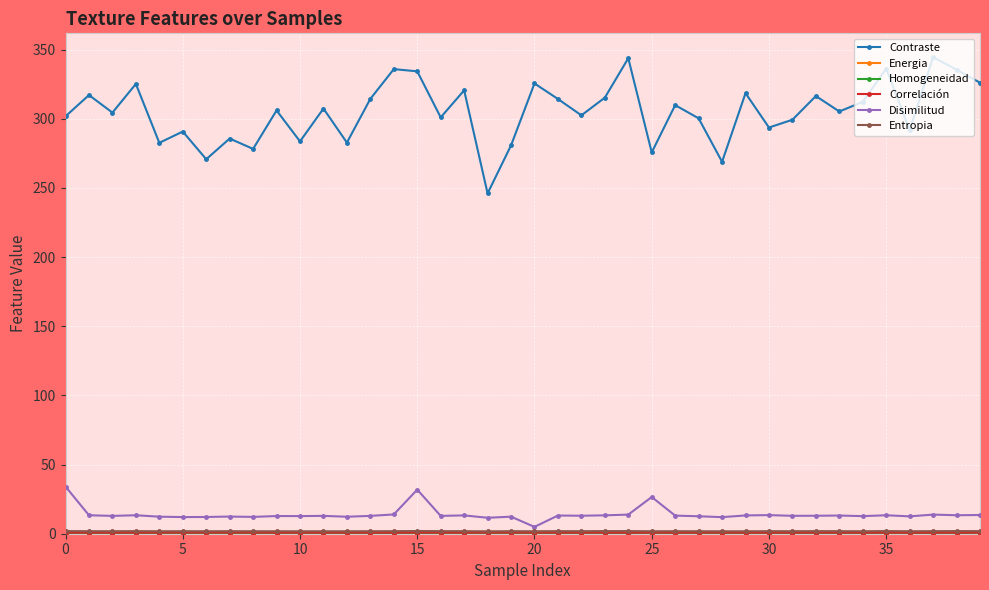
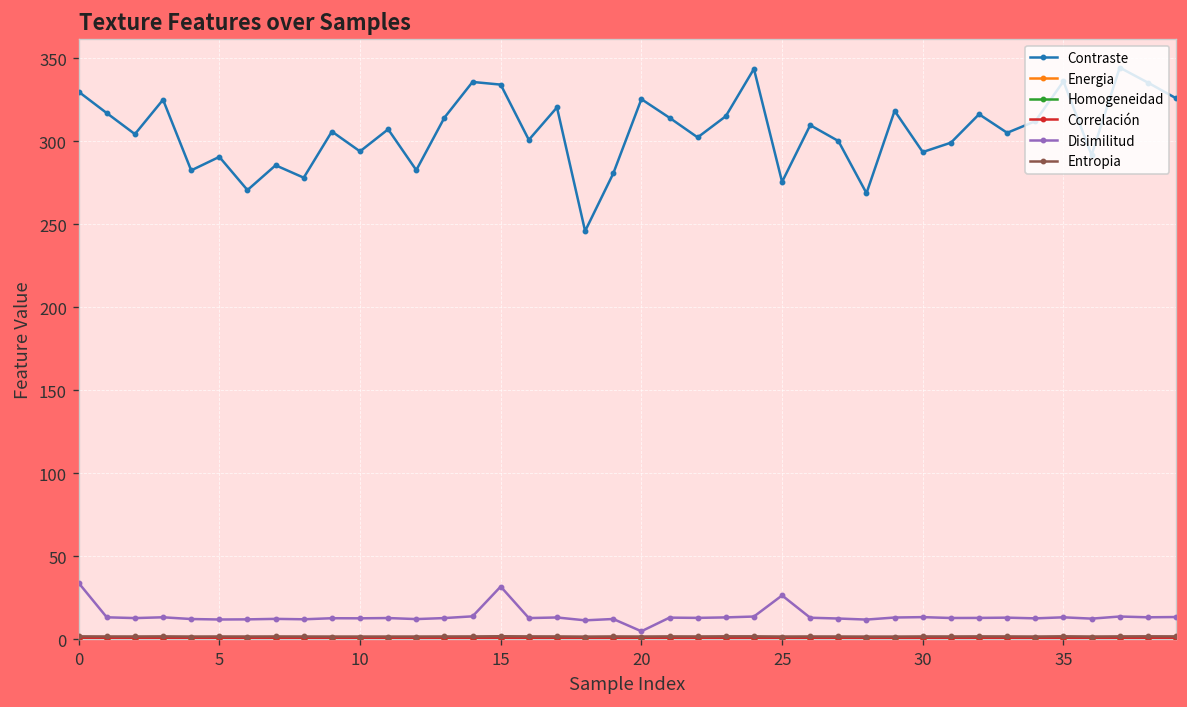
Contraste, 0: 302 -> 330
Contraste, 10: 284 -> 294
